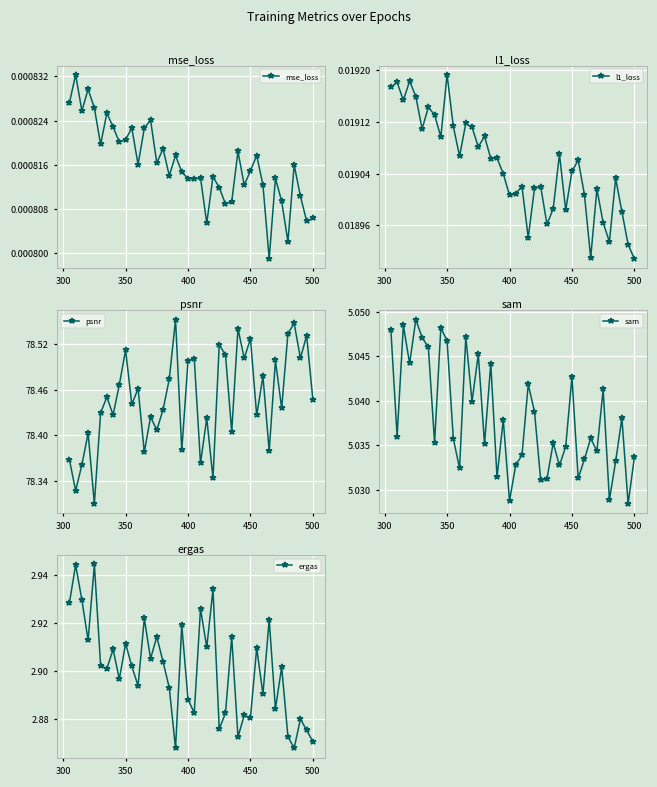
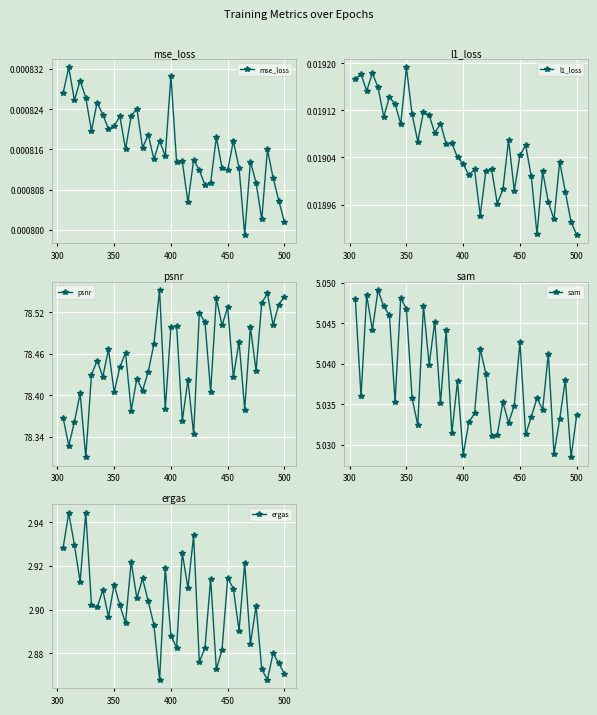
mse_loss, 400: 0.000814 -> 0.000831
mse_loss, 450: 0.000815 -> 0.000812
mse_loss, 500: 0.000806 -> 0.000802
l1_loss, 400: 0.01901 -> 0.01903
psnr, 350: 78.51 -> 78.40
psnr, 500: 78.45 -> 78.54
ergas, 450: 2.881 -> 2.914
